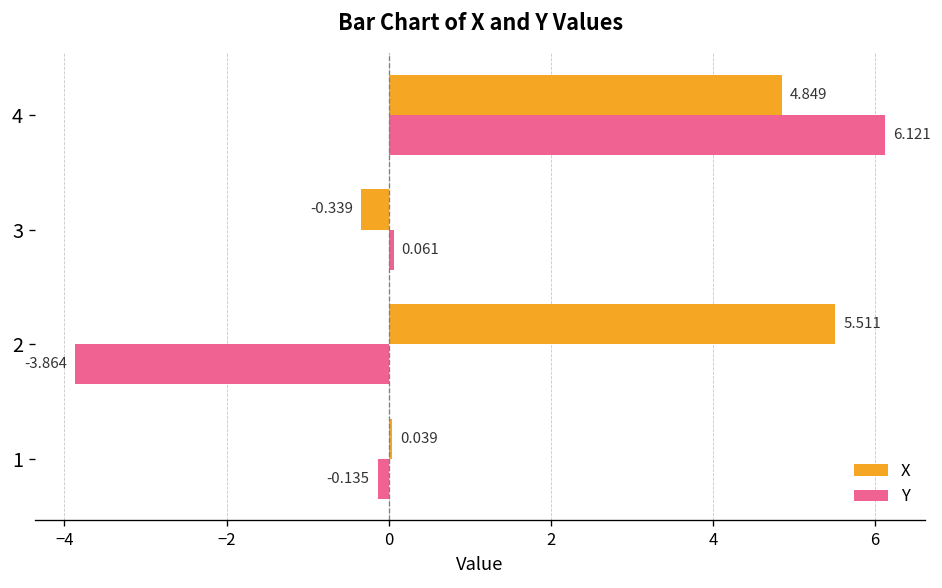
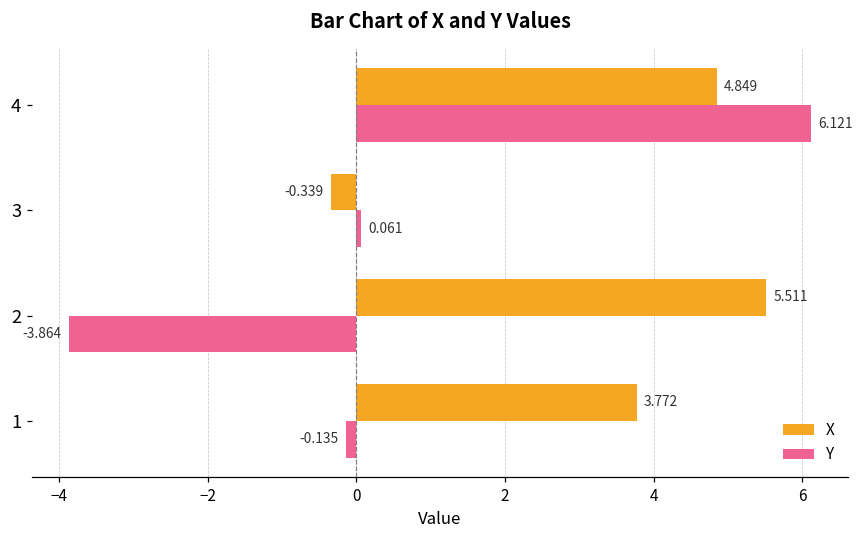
X, 1: 0.039 -> 3.772
